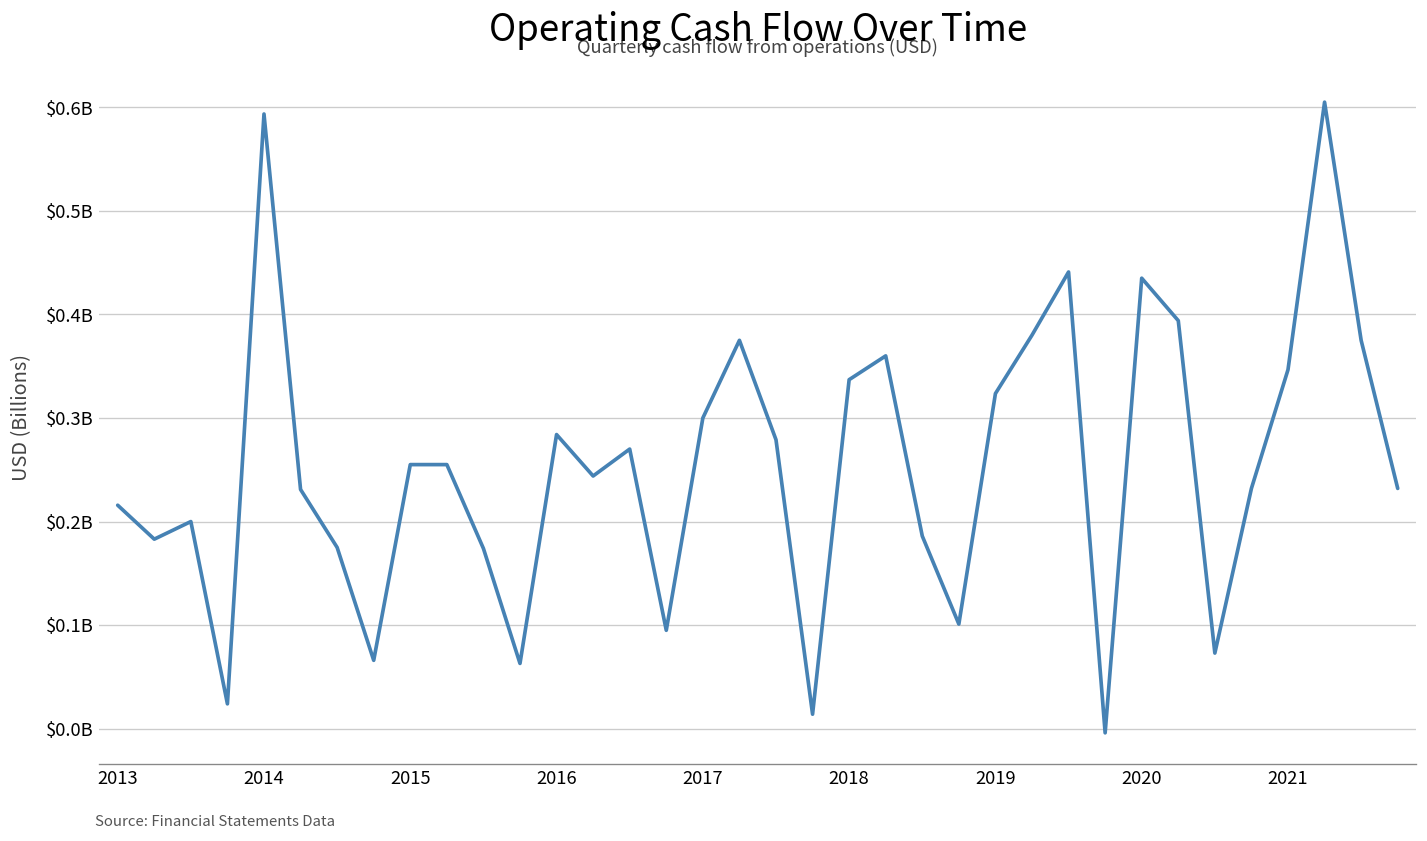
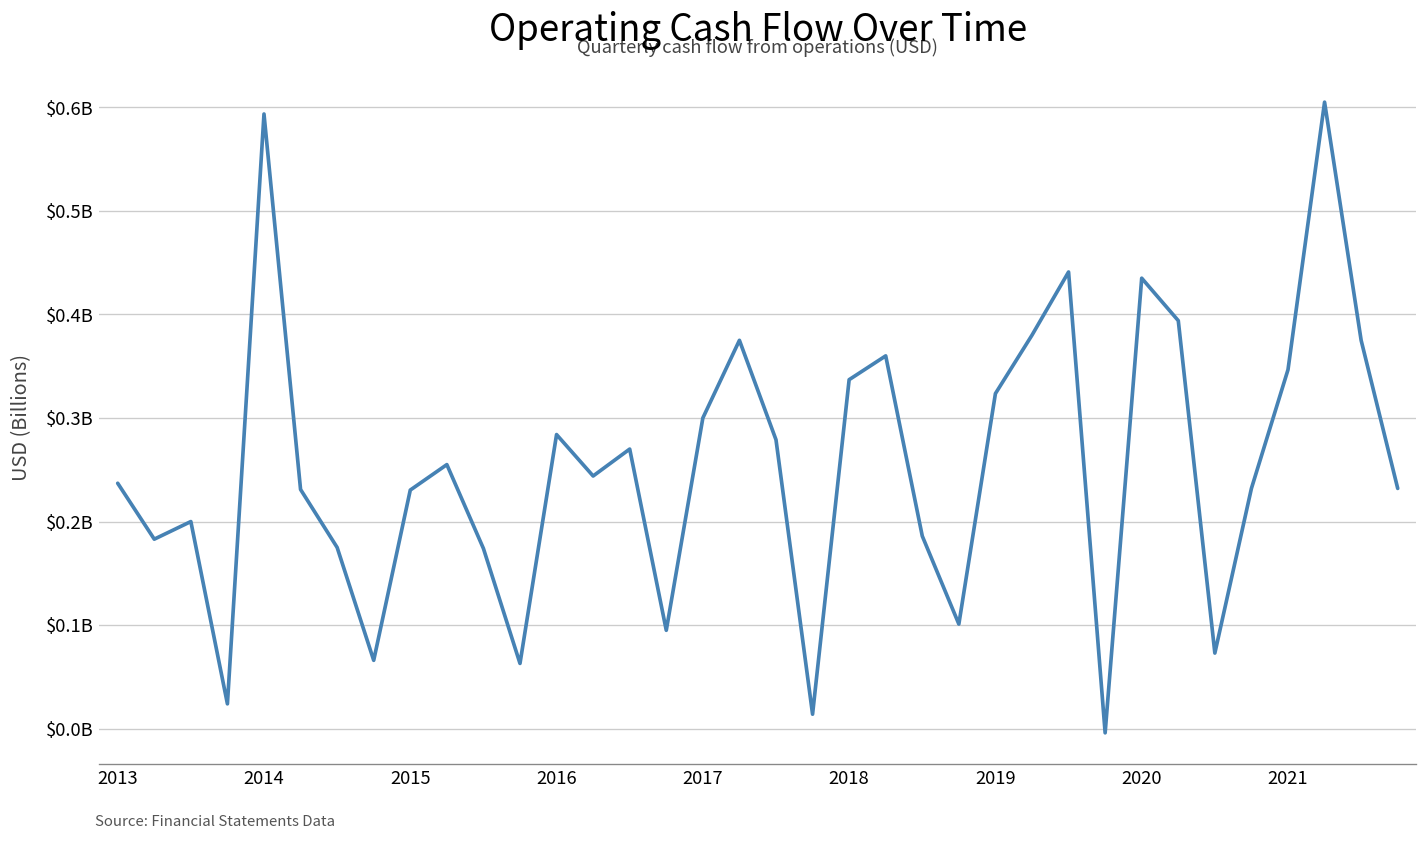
2013: $220000000 -> $240000000
2015: $250000000 -> $230000000
